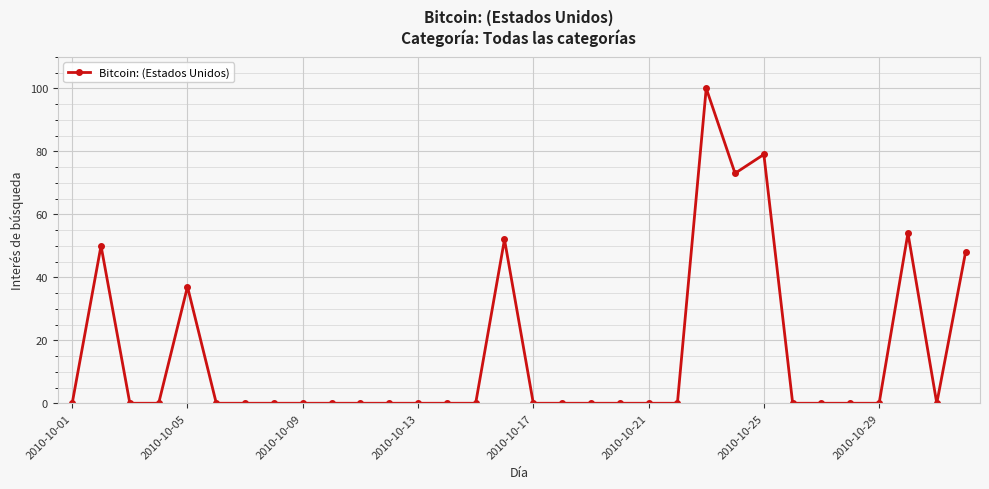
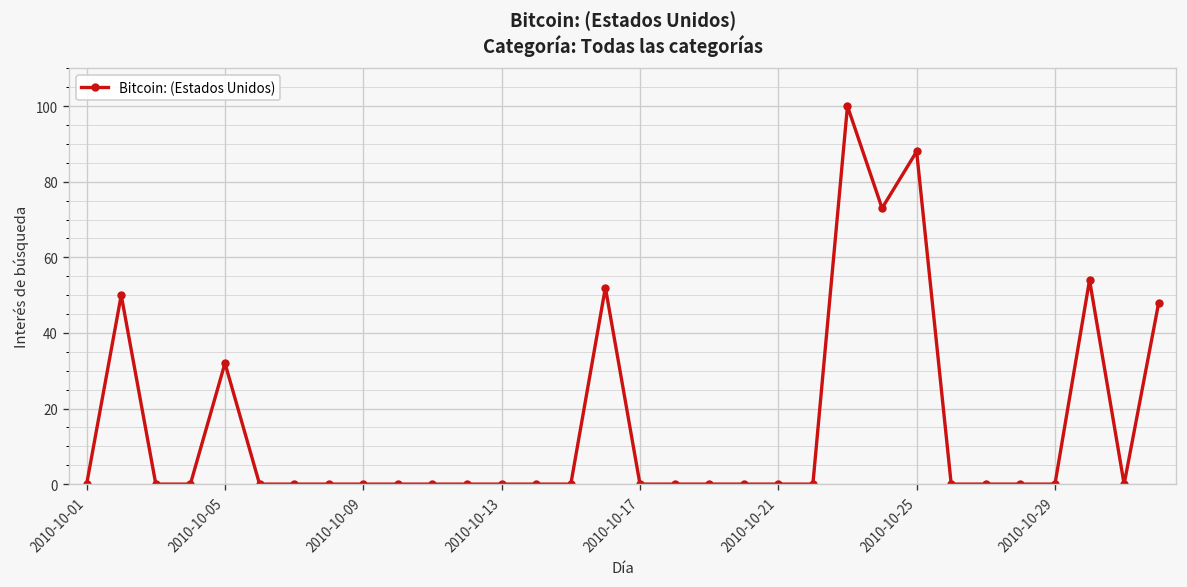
2010-10-05: 37 -> 32
2010-10-25: 79 -> 88
